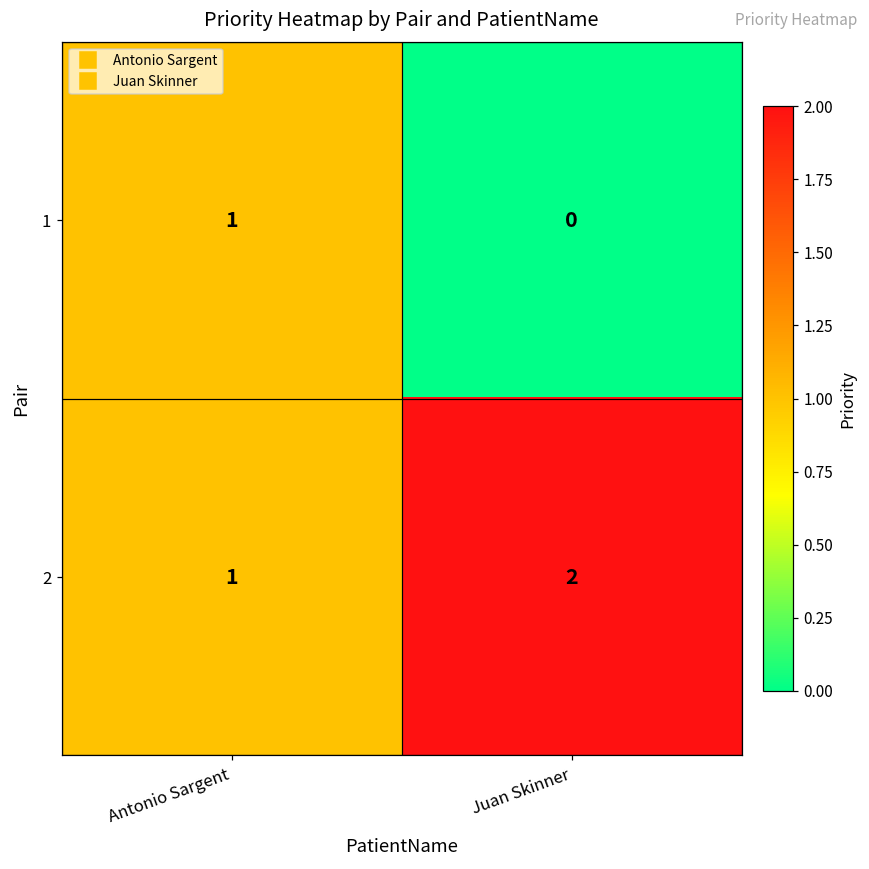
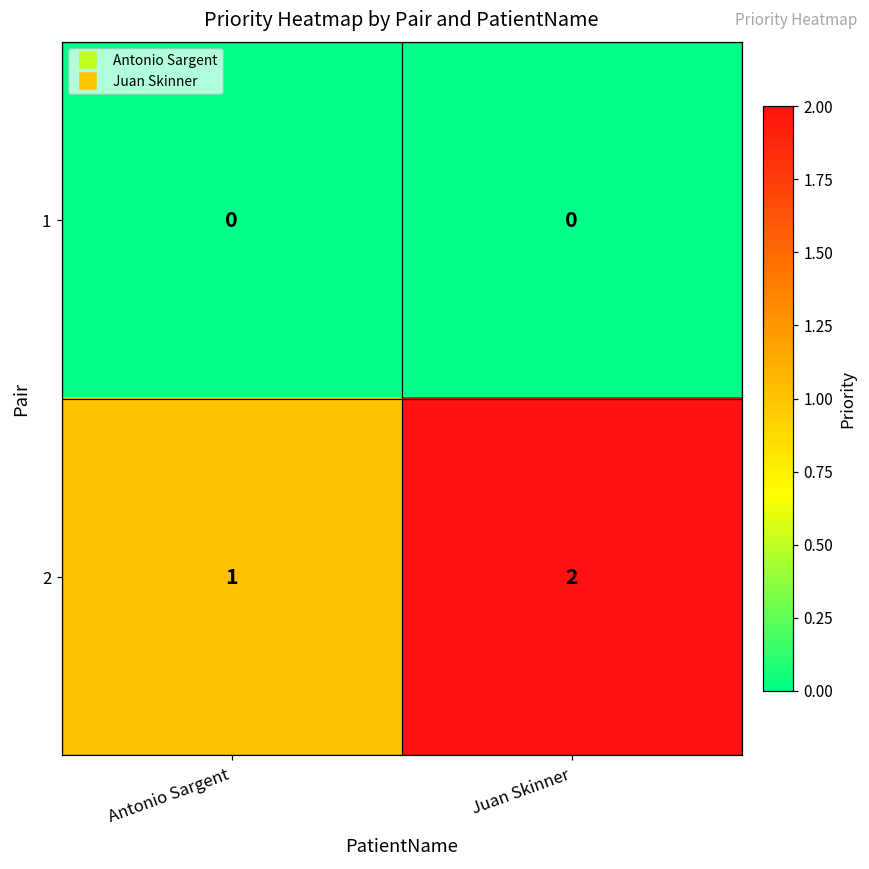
1, Antonio Sargent: 1 -> 0
